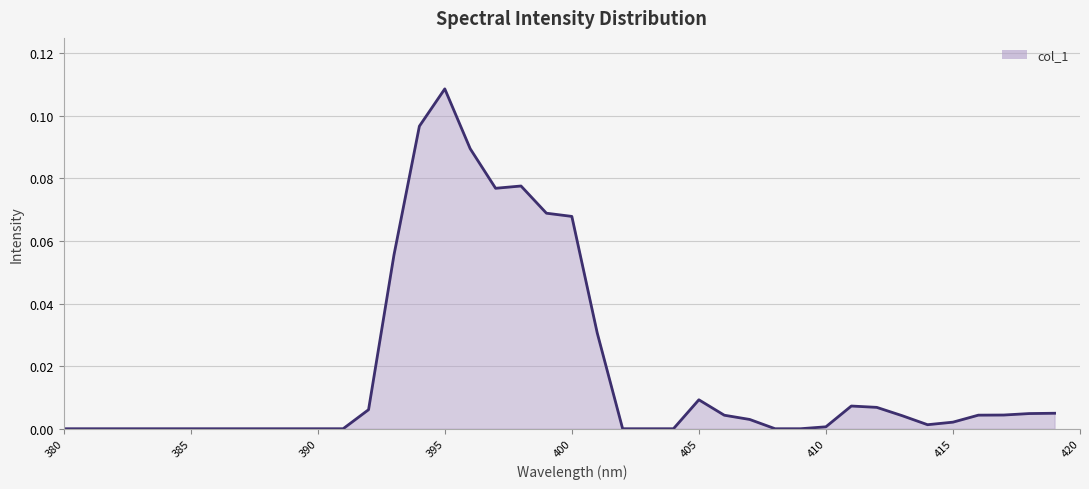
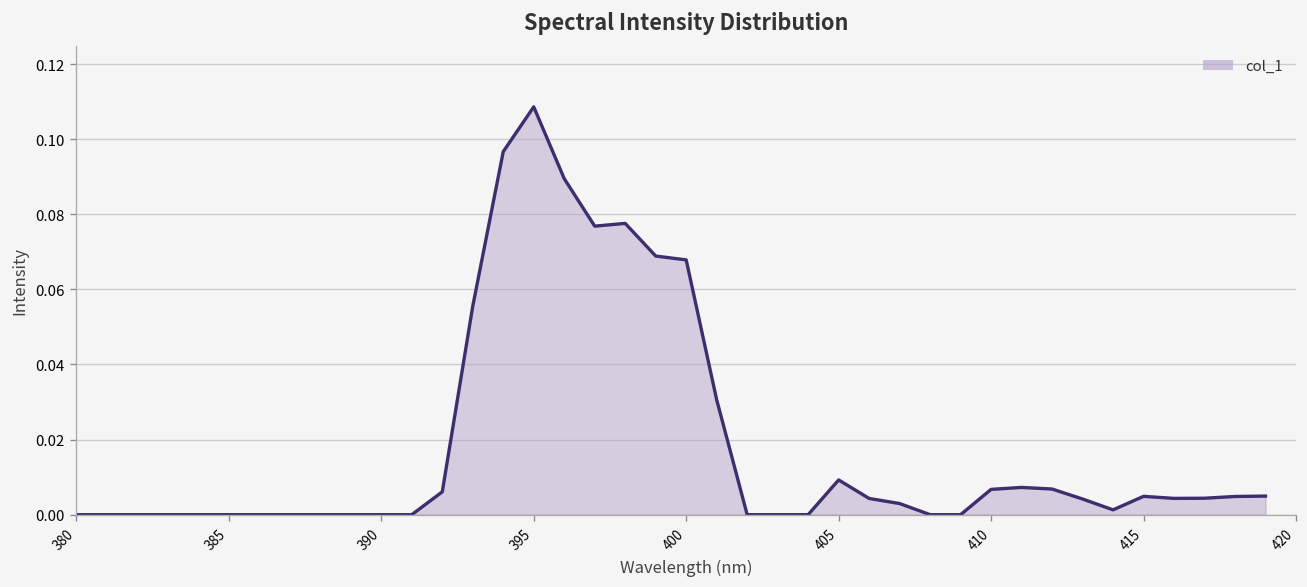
410: 0.001 -> 0.007
415: 0.002 -> 0.005
